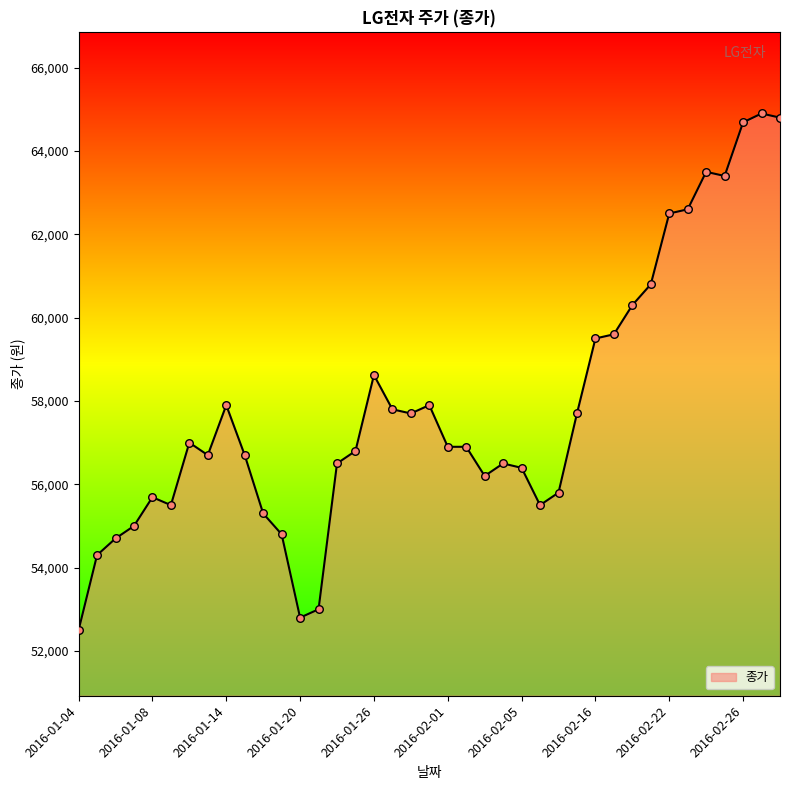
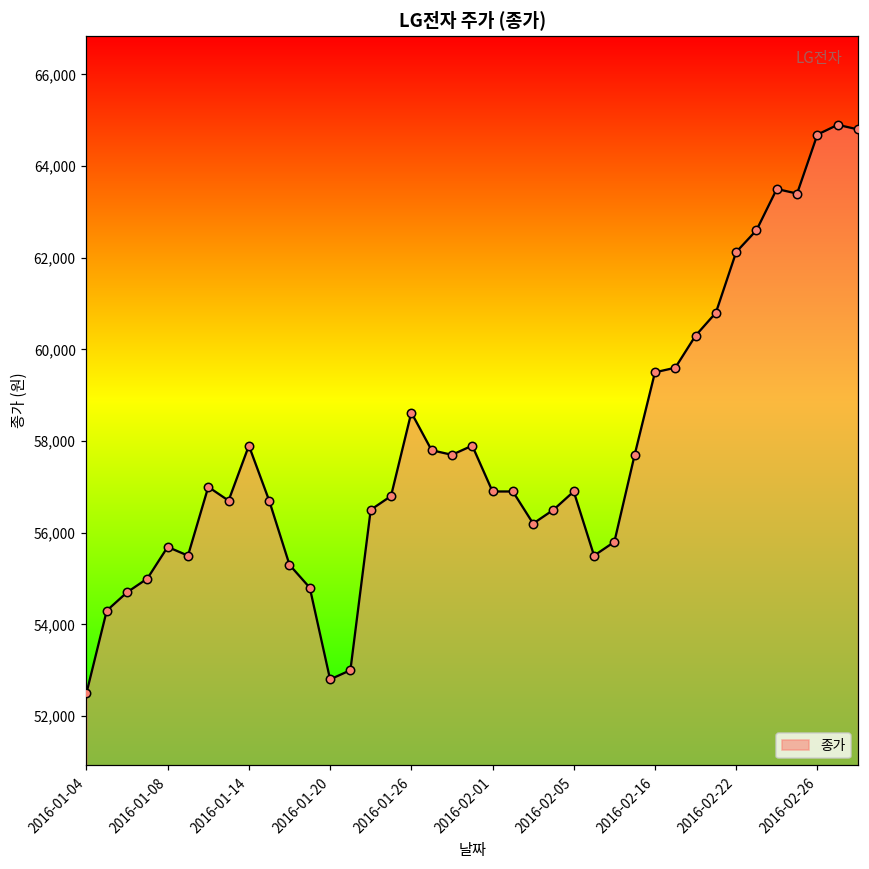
2016-02-05: 56,400 -> 56,900
2016-02-22: 62,500 -> 62,100
